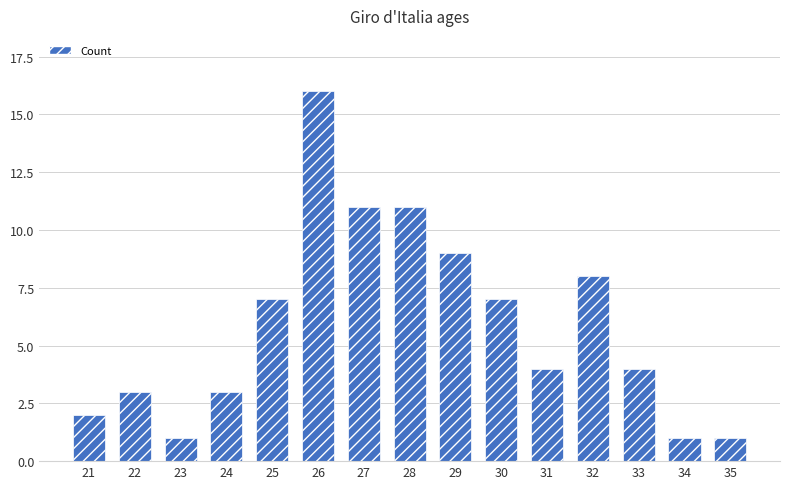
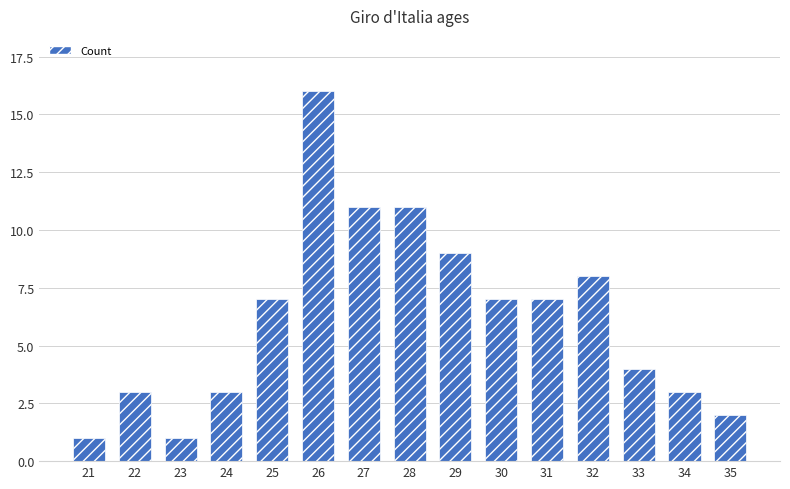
21: 2 -> 1
31: 4 -> 7
34: 1 -> 3
35: 1 -> 2
